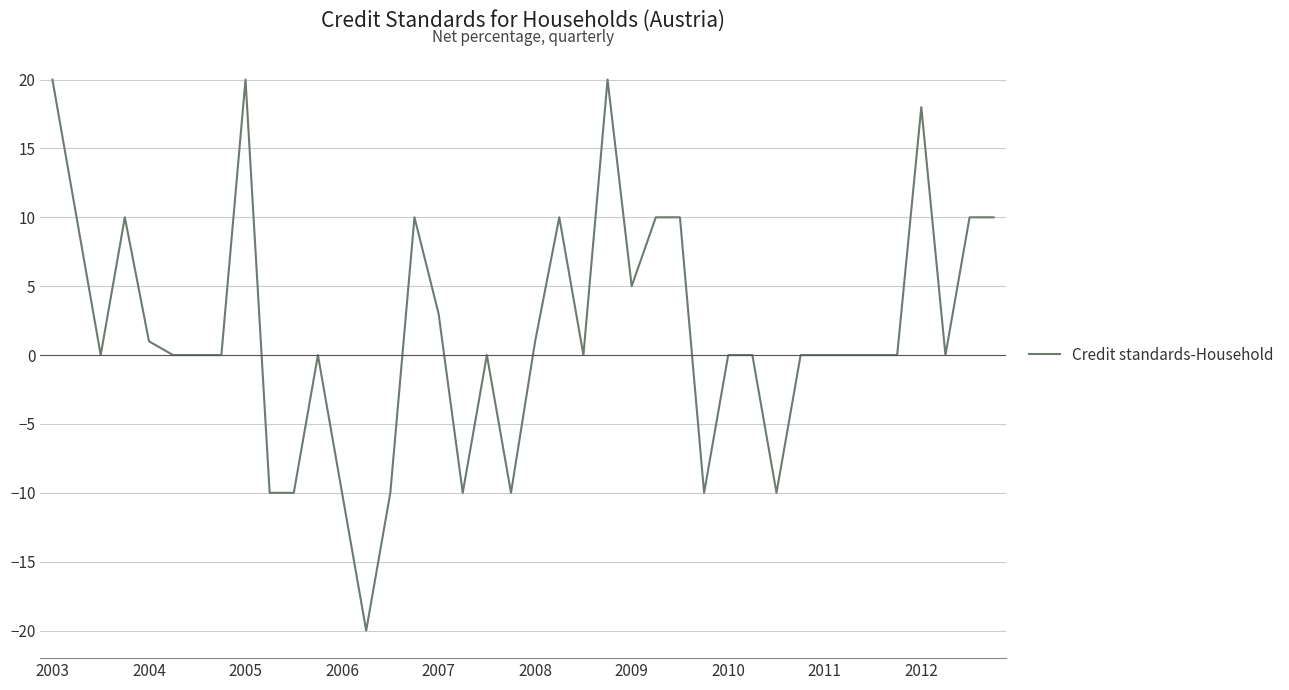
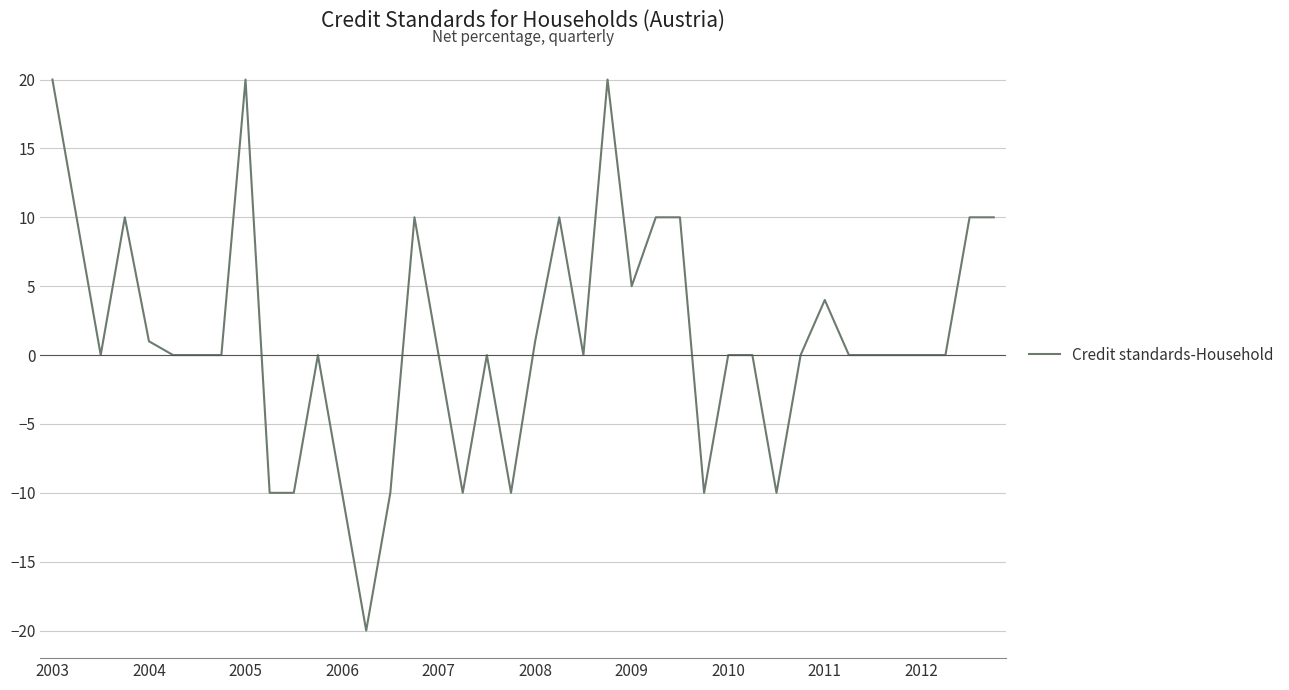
2007: 3 -> 0
2011: 0 -> 4
2012: 18 -> 0
